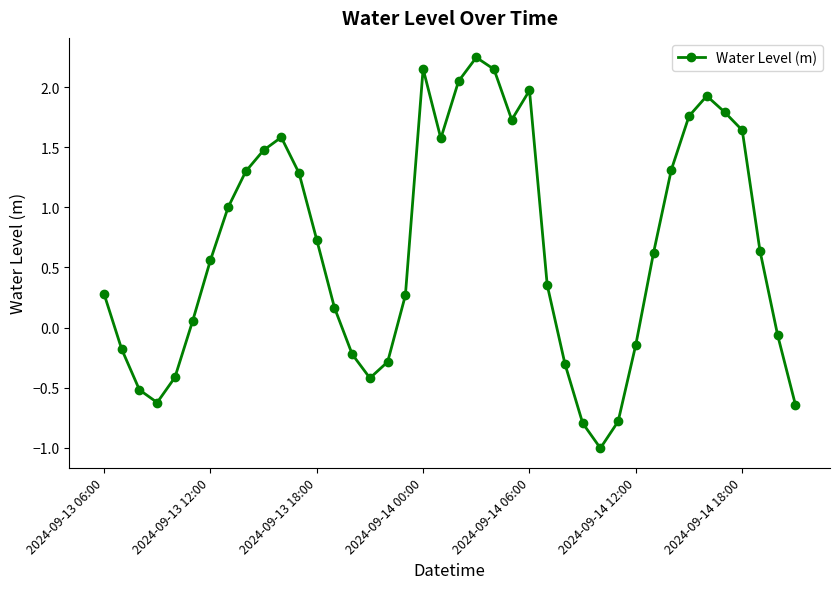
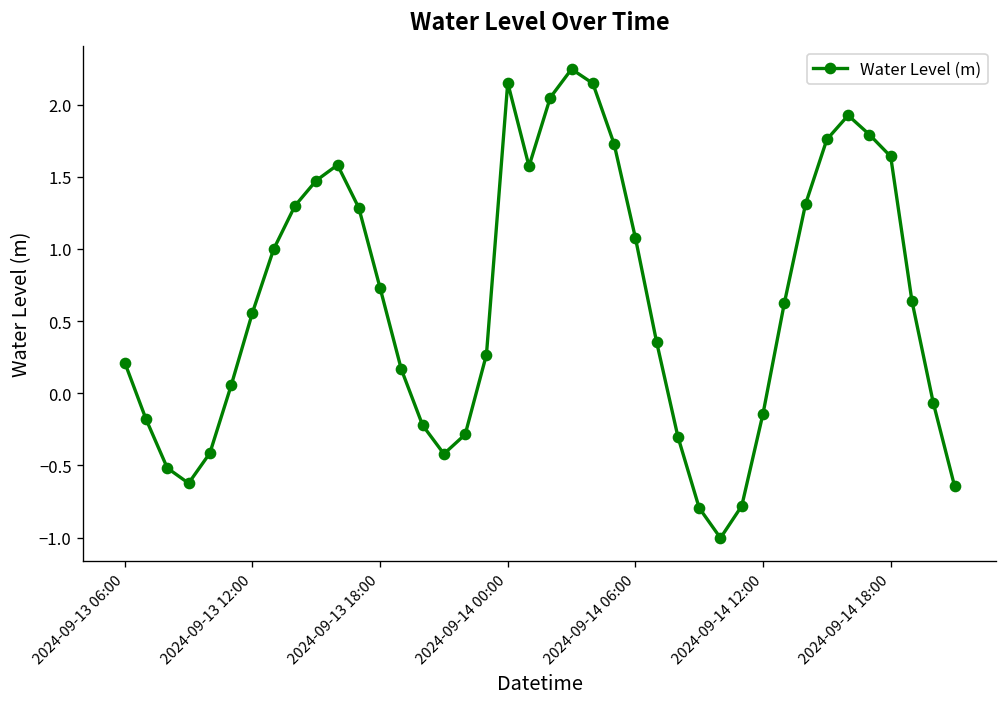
2024-09-13 06:00: 0.28 -> 0.21
2024-09-14 06:00: 1.97 -> 1.08
